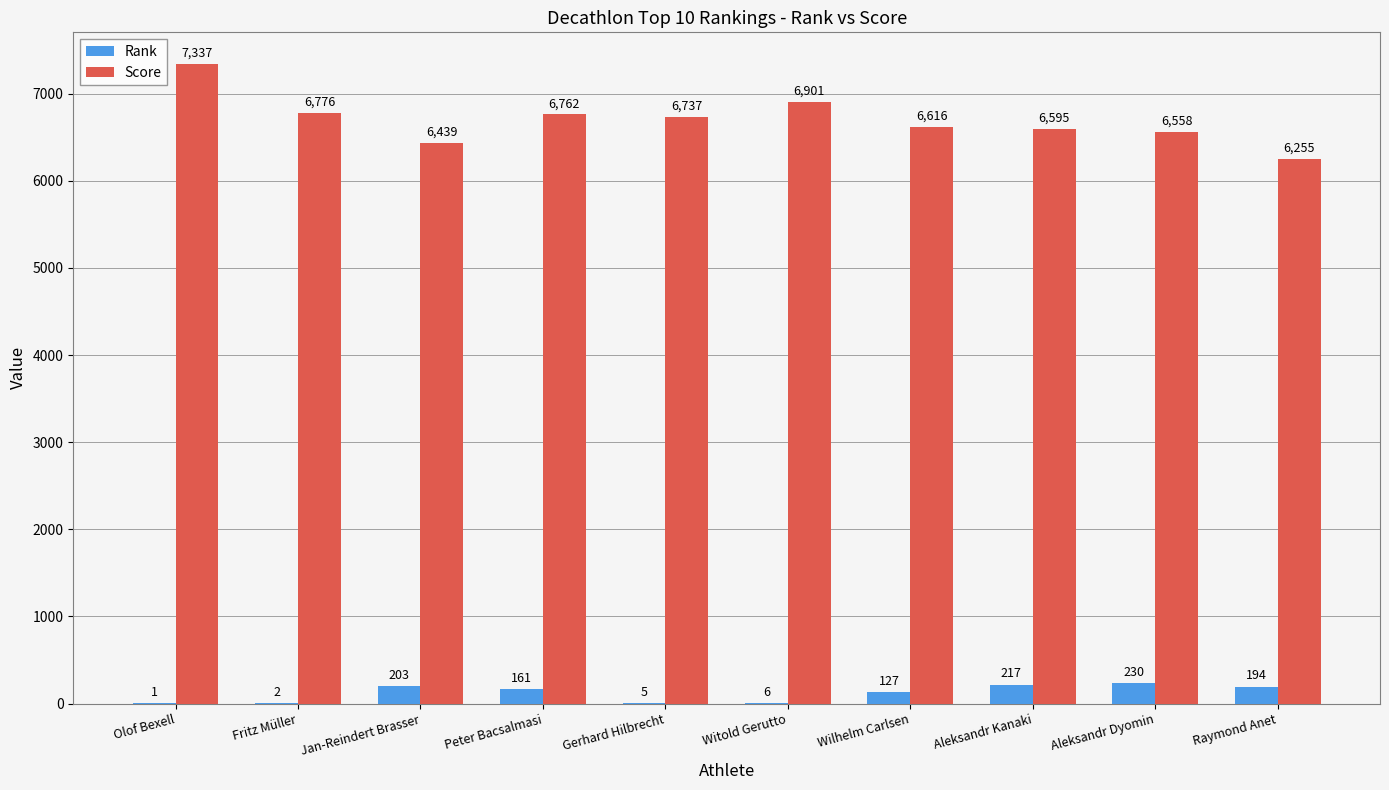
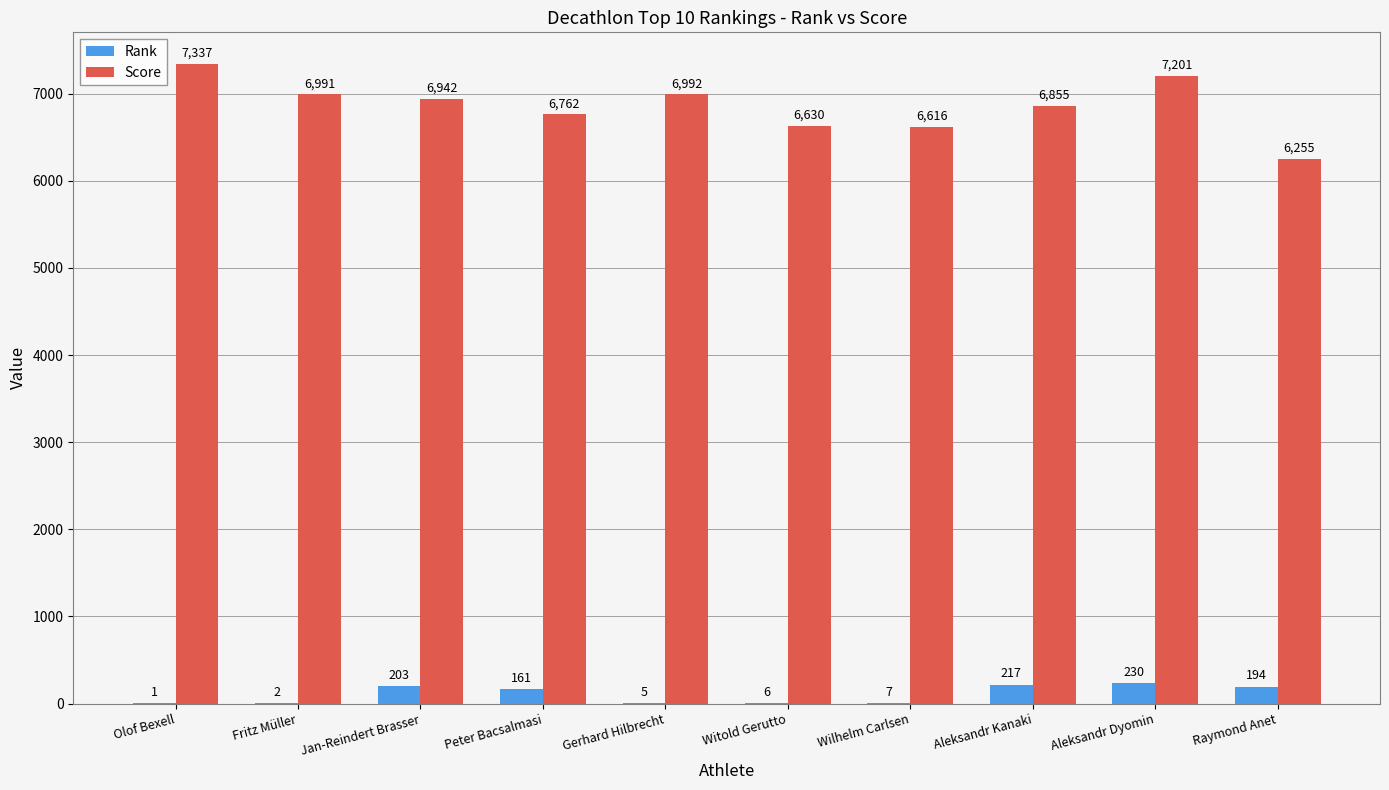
Score, Fritz Müller: 6,776 -> 6,991
Score, Jan-Reindert Brasser: 6,439 -> 6,942
Score, Gerhard Hilbrecht: 6,737 -> 6,992
Score, Witold Gerutto: 6,901 -> 6,630
Rank, Wilhelm Carlsen: 127 -> 7
Score, Aleksandr Kanaki: 6,595 -> 6,855
Score, Aleksandr Dyomin: 6,558 -> 7,201
